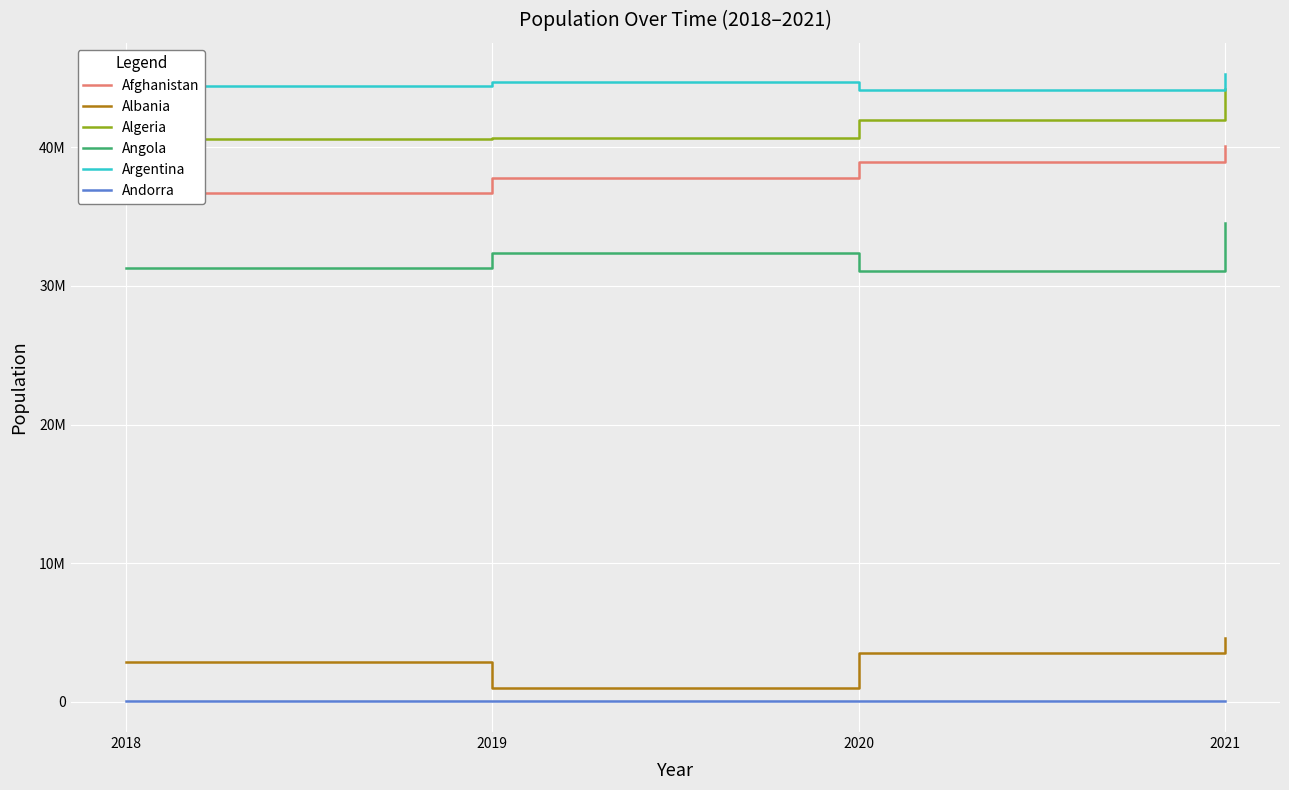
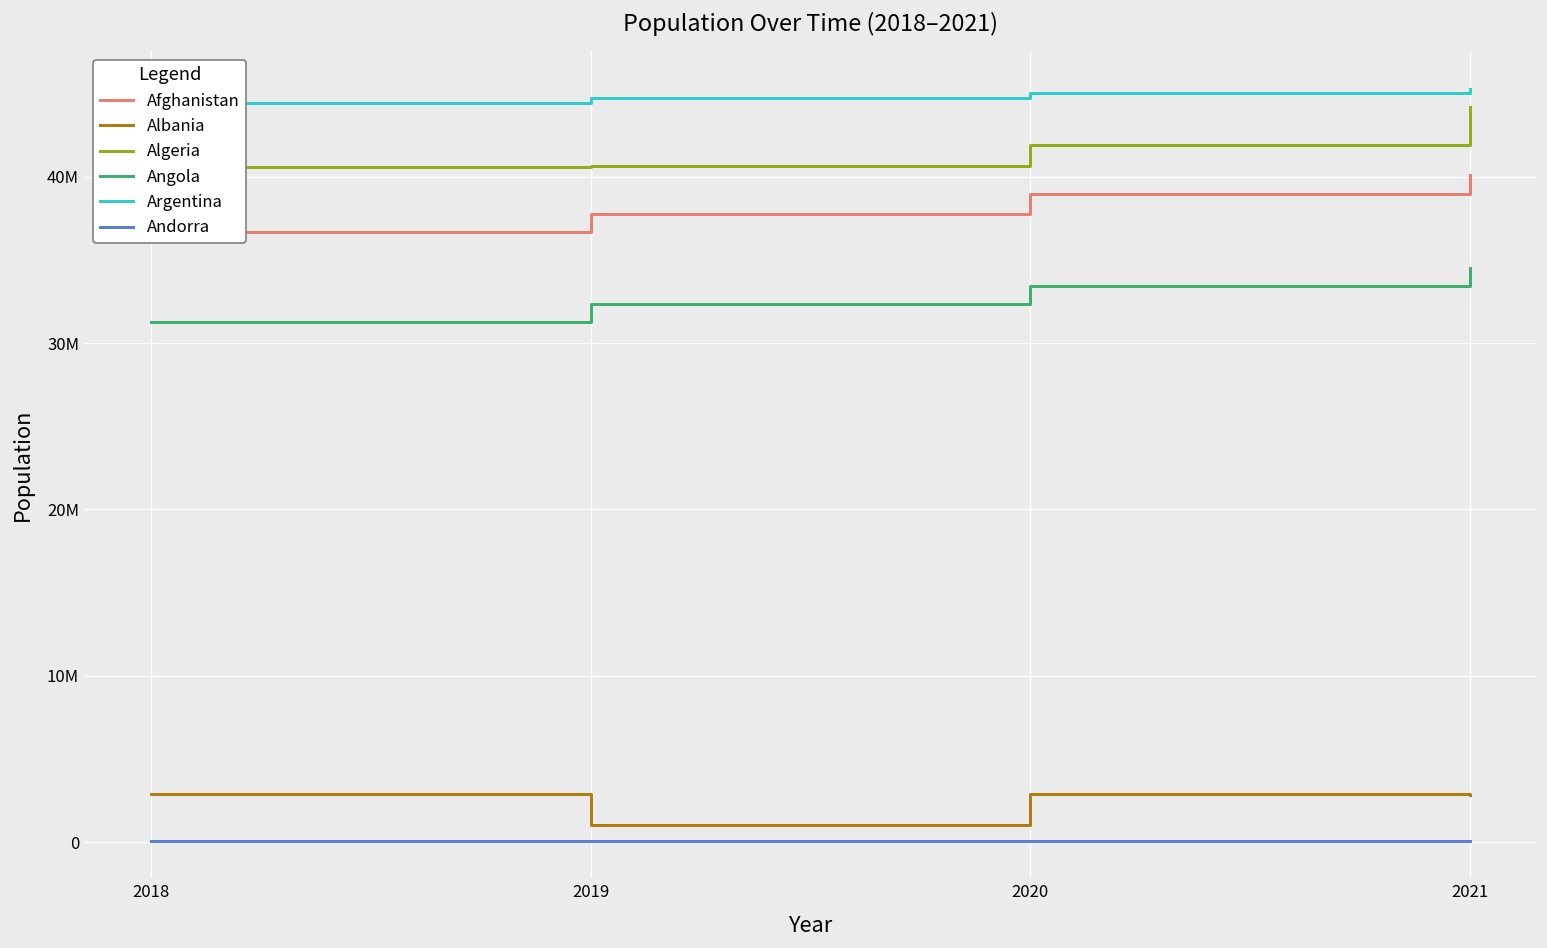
Albania, 2020: 3500000 -> 2900000
Angola, 2020: 31100000 -> 33400000
Argentina, 2020: 44100000 -> 45000000
Albania, 2021: 4600000 -> 2900000
